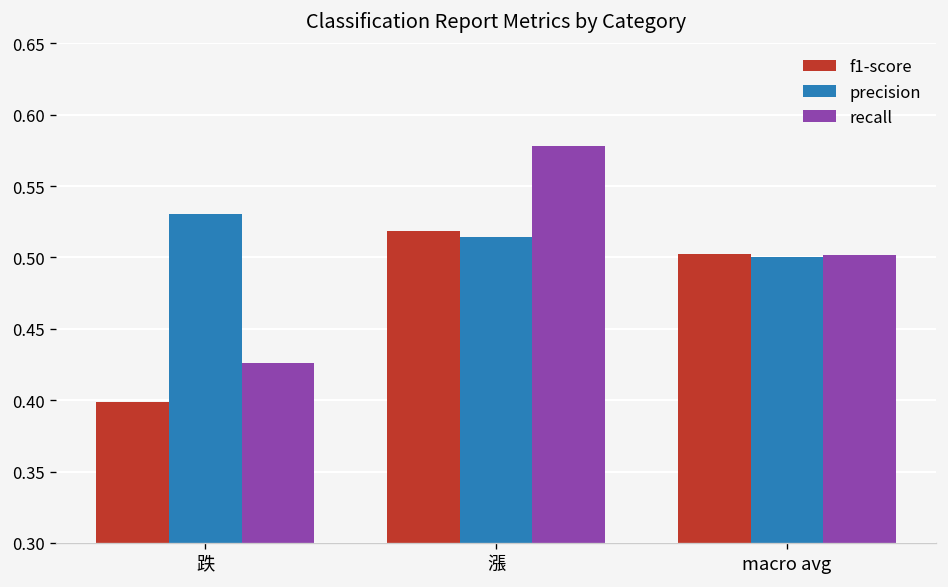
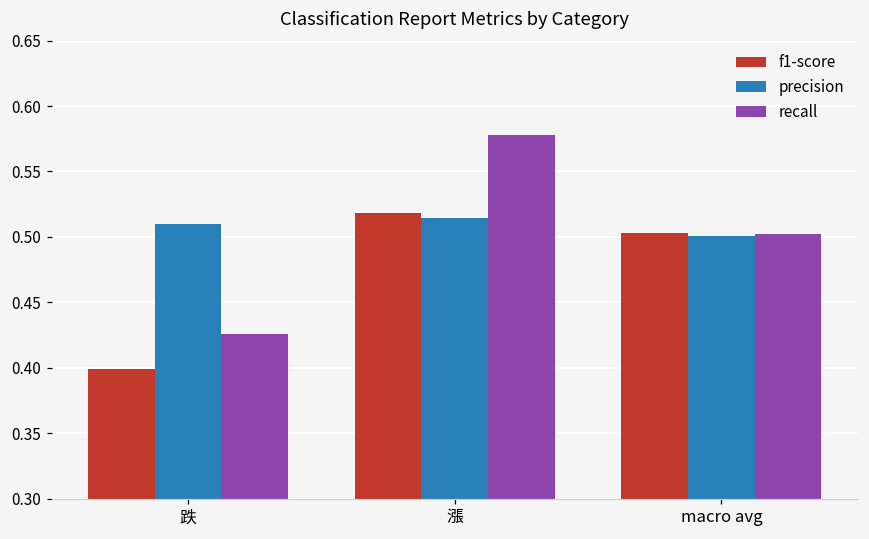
precision, 跌: 0.531 -> 0.510
